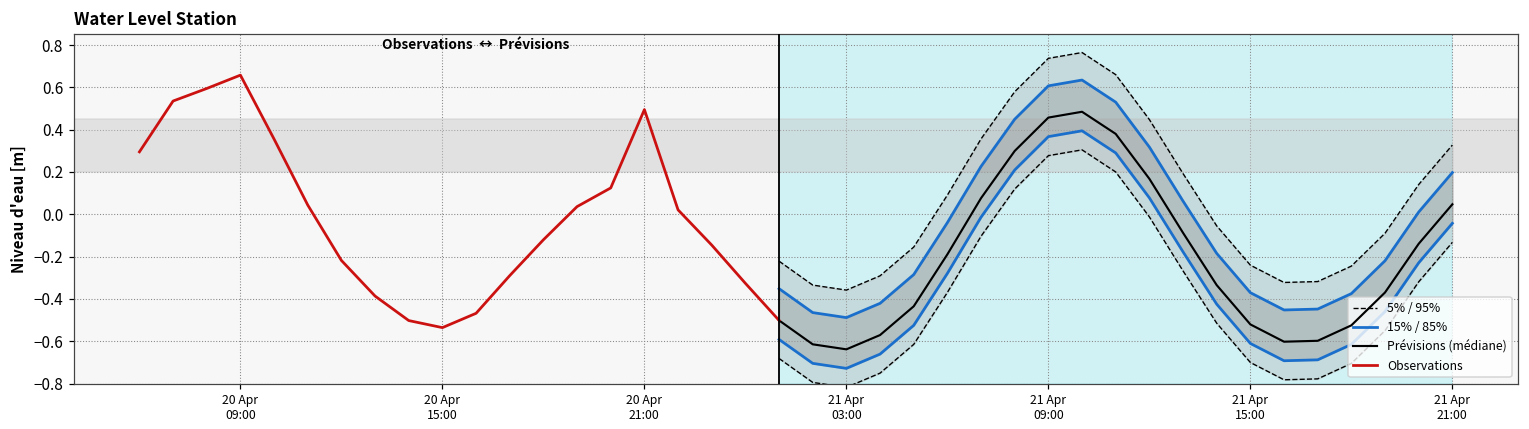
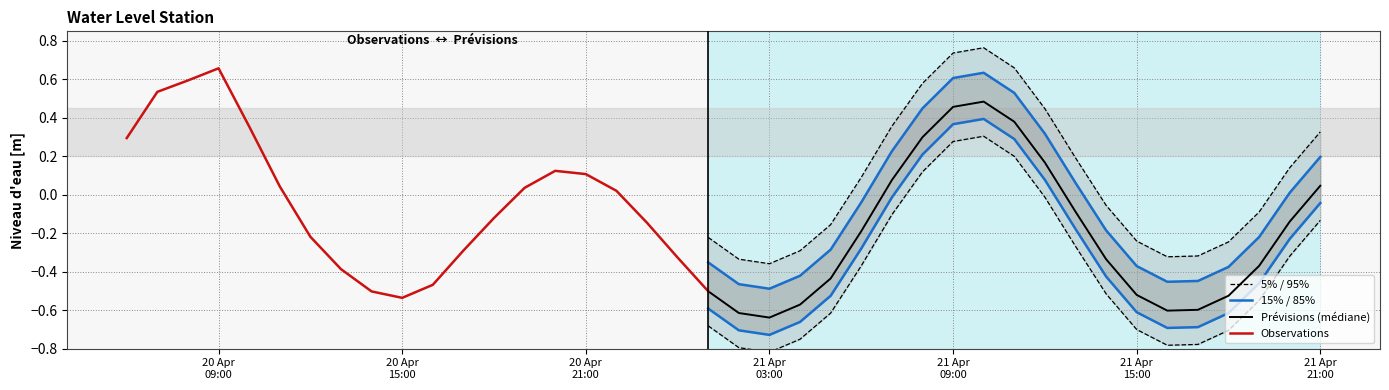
Observations, 20 Apr 21:00: 0.49 -> 0.11
